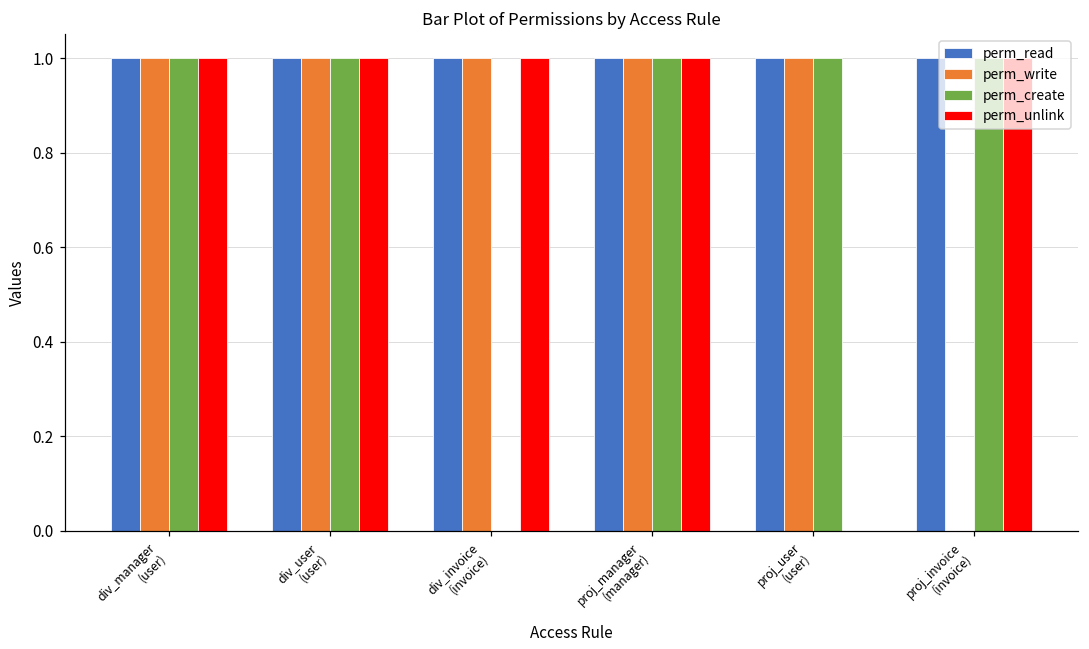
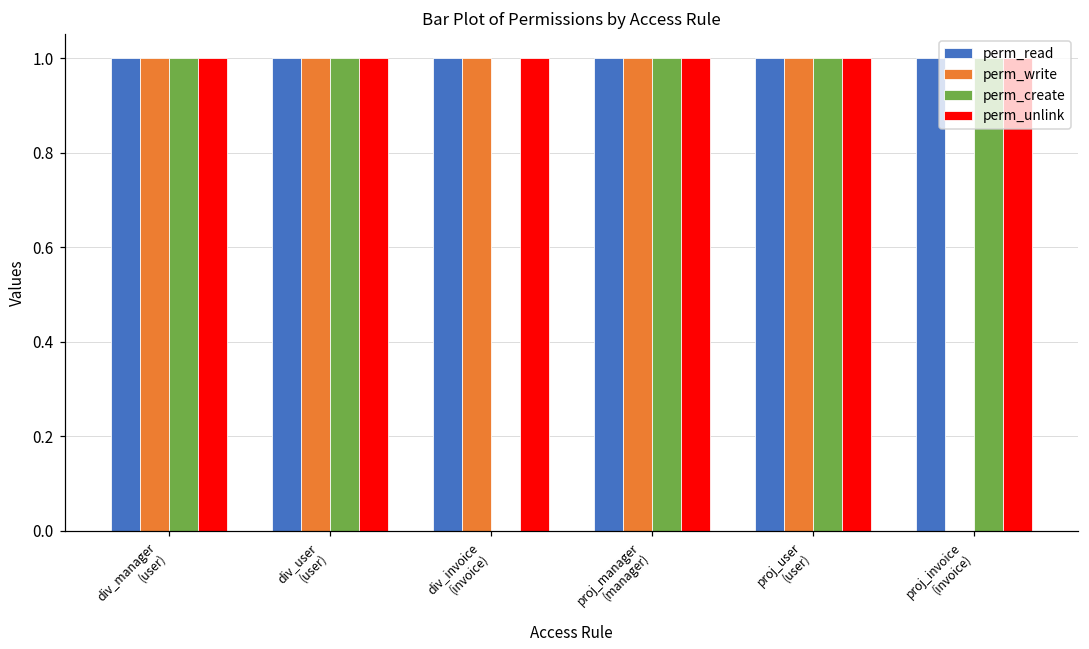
perm_unlink, proj_user (user): 0 -> 1
